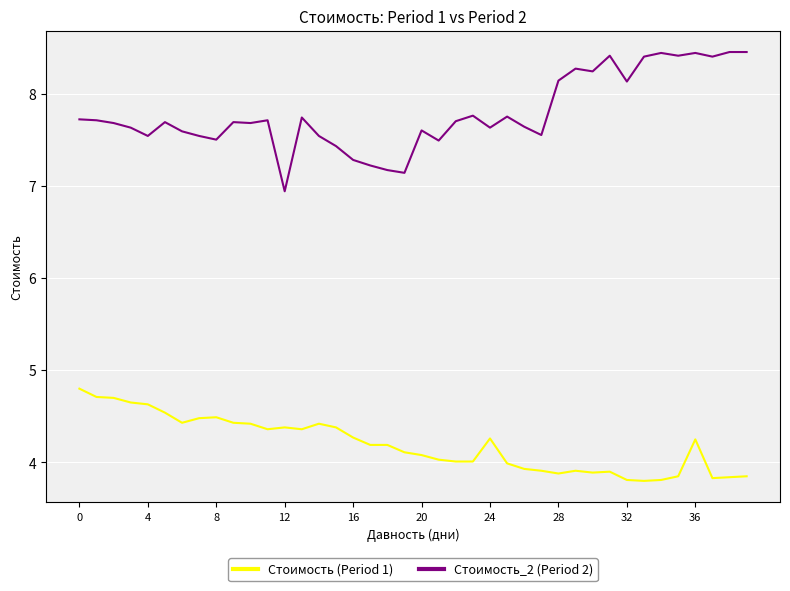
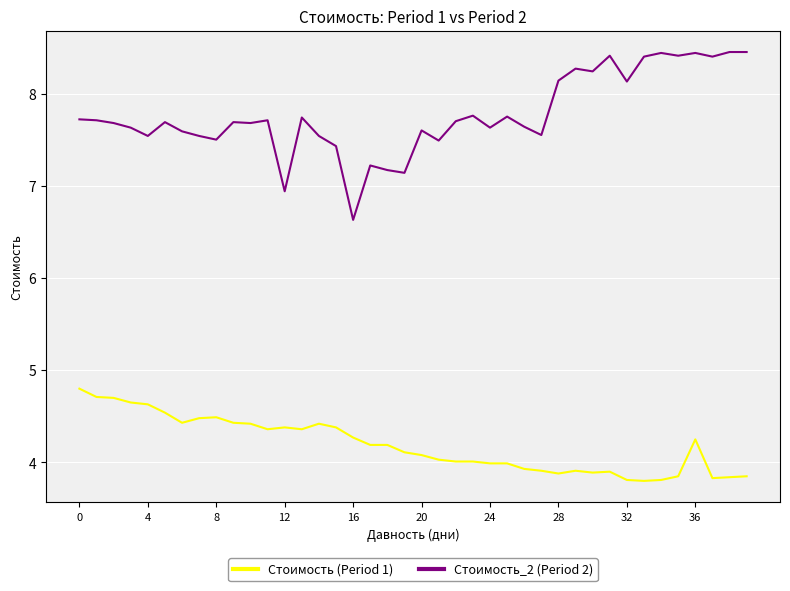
Стоимость_2 (Period 2), 16: 7.3 -> 6.6
Стоимость (Period 1), 24: 4.3 -> 4.0
